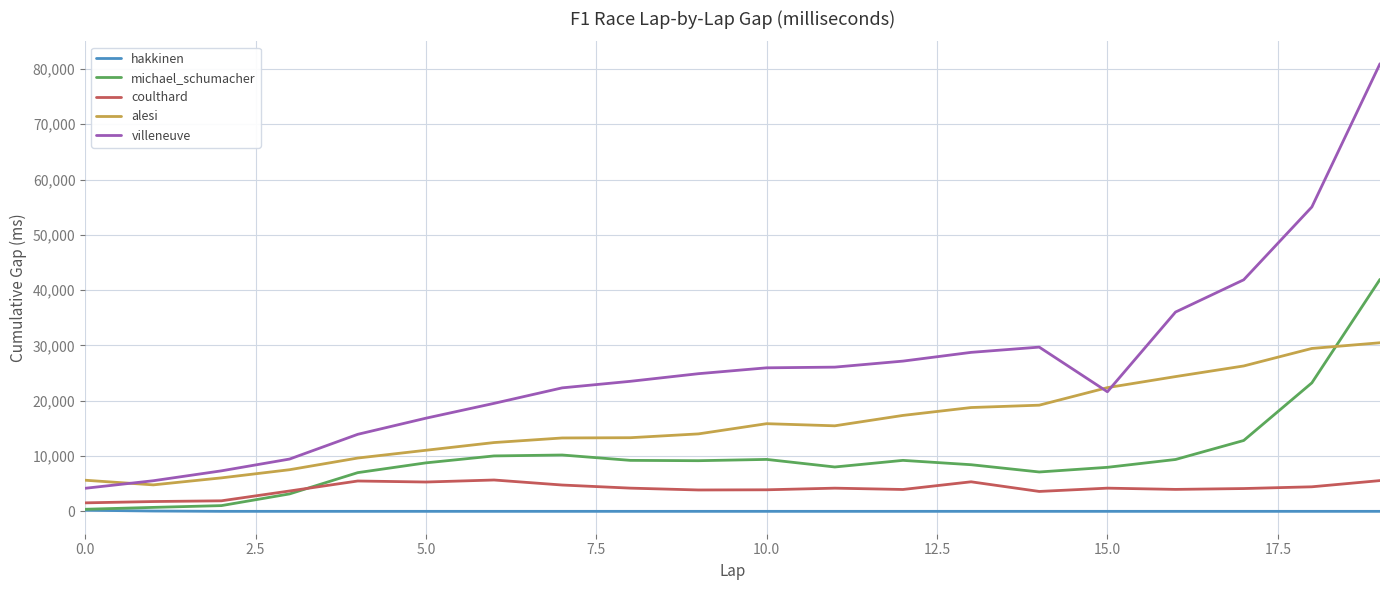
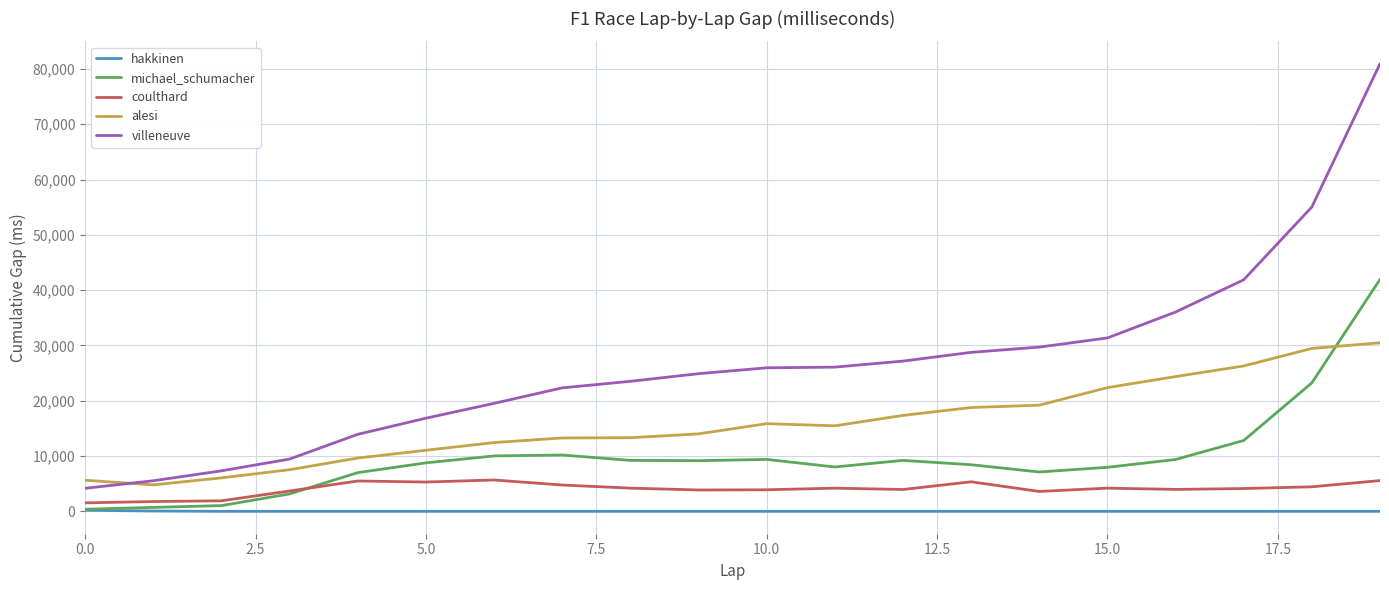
villeneuve, 15.0: 22,000 -> 31,000
